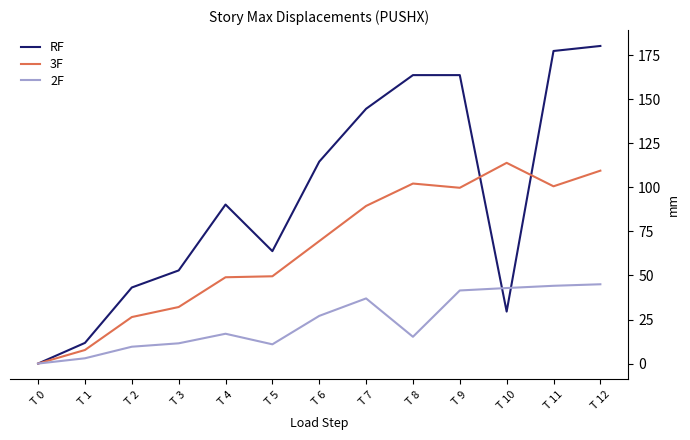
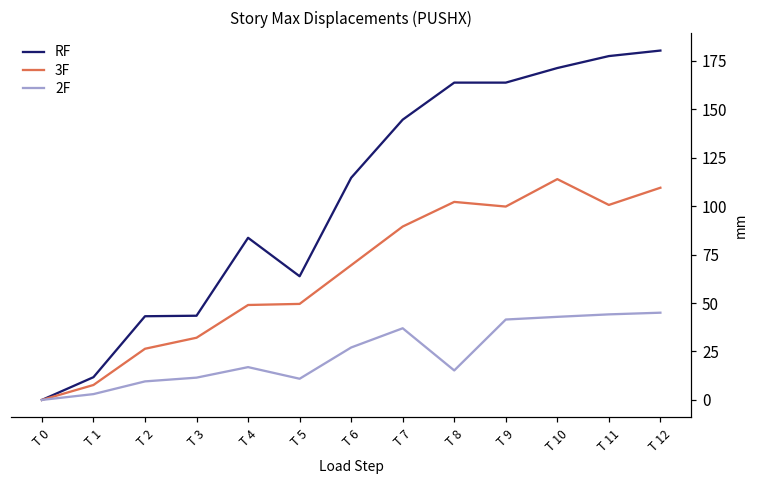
RF, T 3: 53 -> 43
RF, T 4: 90 -> 84
RF, T 10: 30 -> 171
